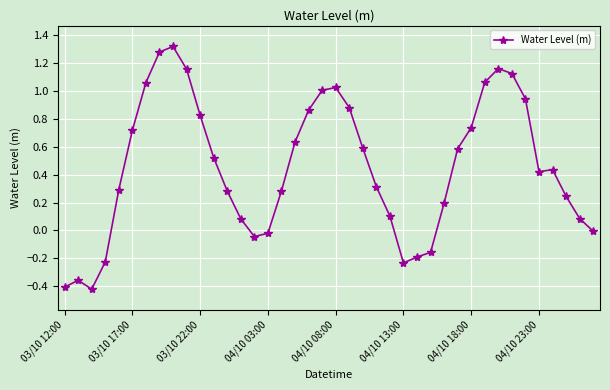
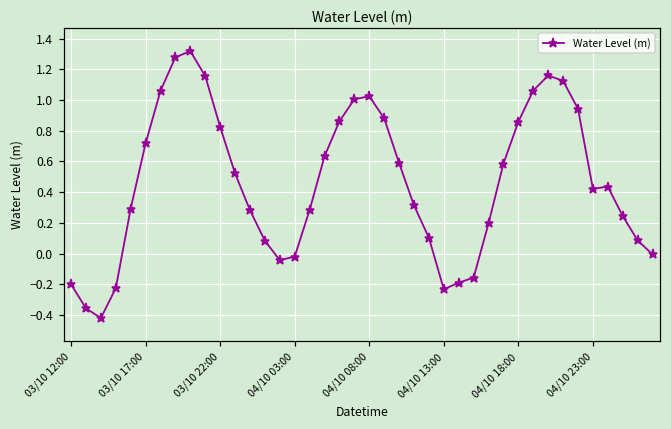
03/10 12:00: -0.41 -> -0.20
04/10 18:00: 0.74 -> 0.86
